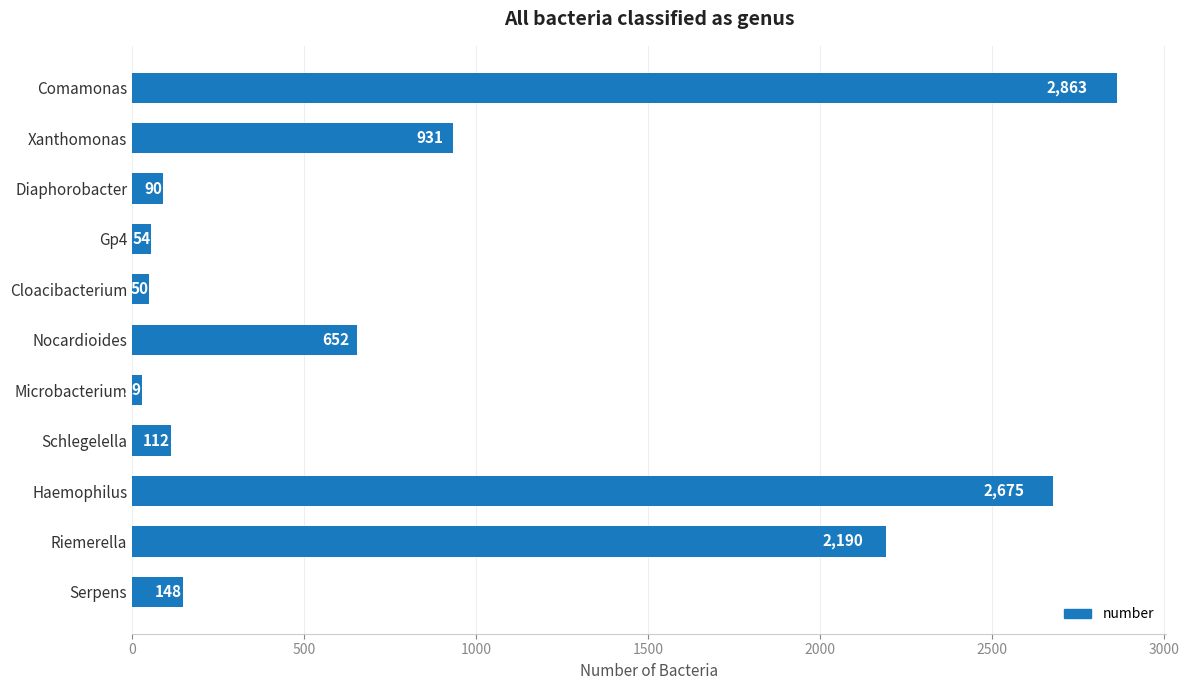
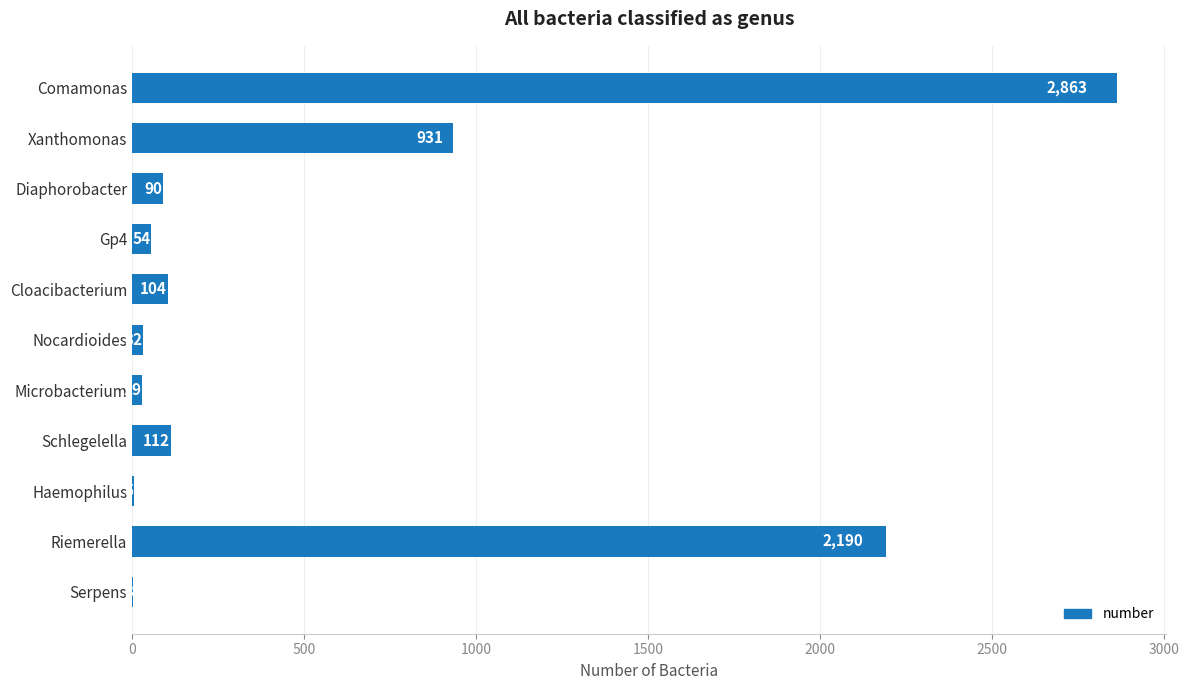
Cloacibacterium: 50 -> 104
Nocardioides: 652 -> 32
Haemophilus: 2680 -> 10
Serpens: 150 -> 0
